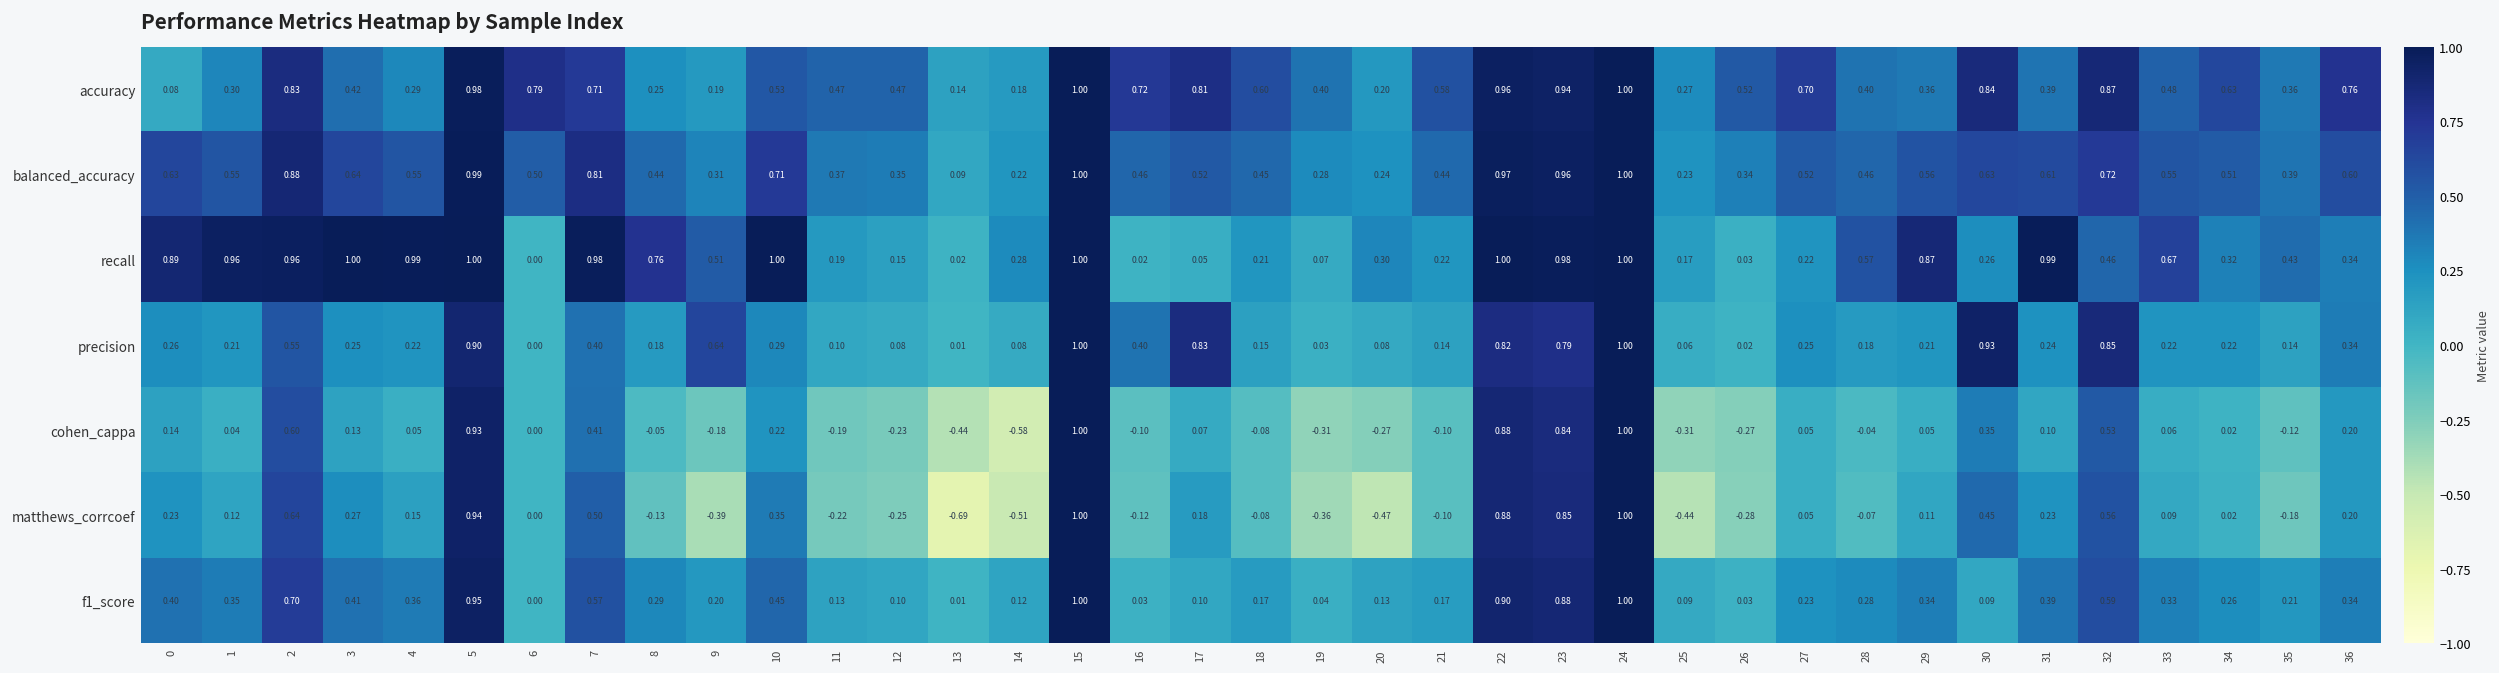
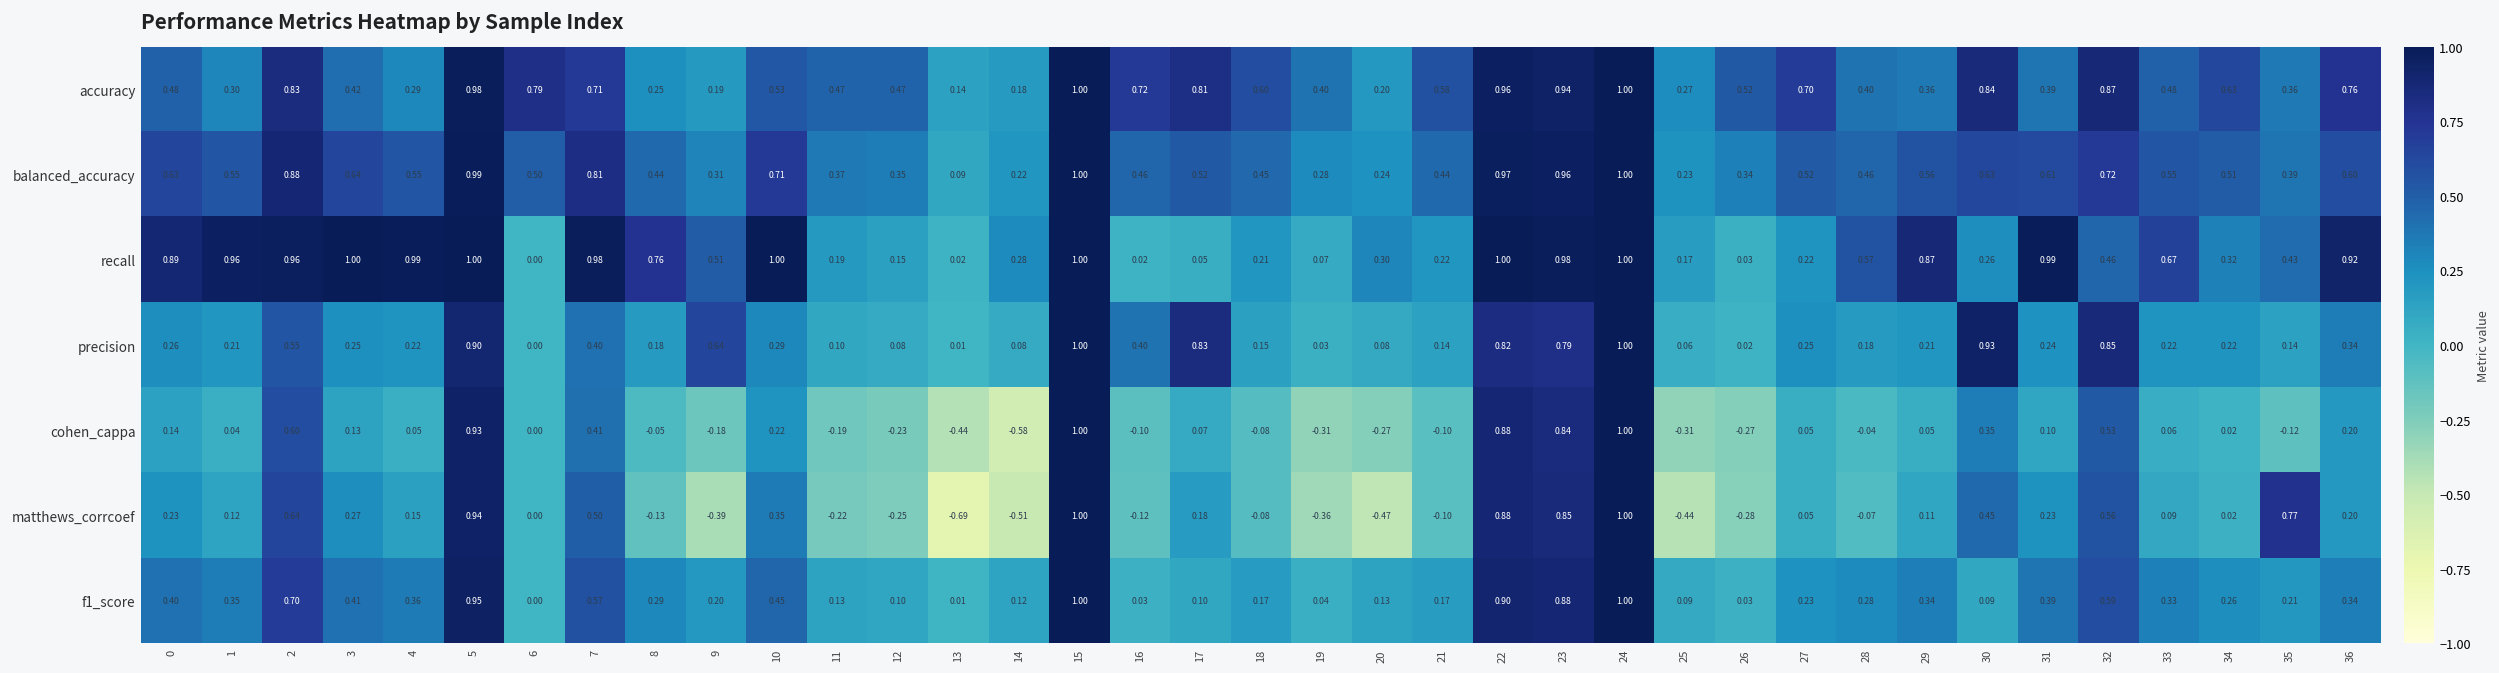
accuracy, 0: 0.08 -> 0.48
recall, 36: 0.34 -> 0.92
matthews_corrcoef, 35: -0.18 -> 0.77
